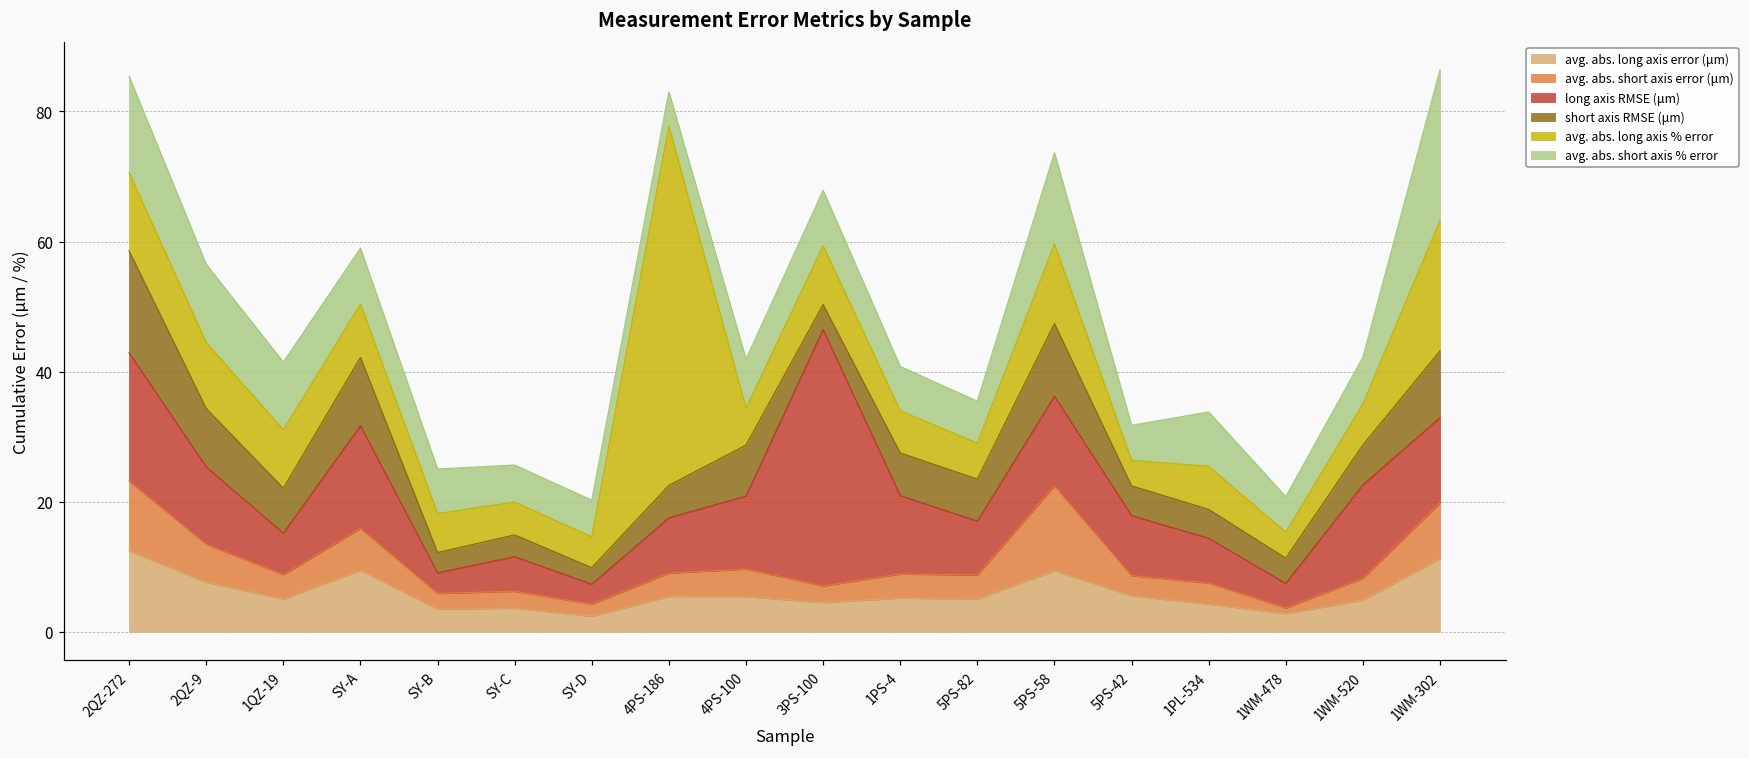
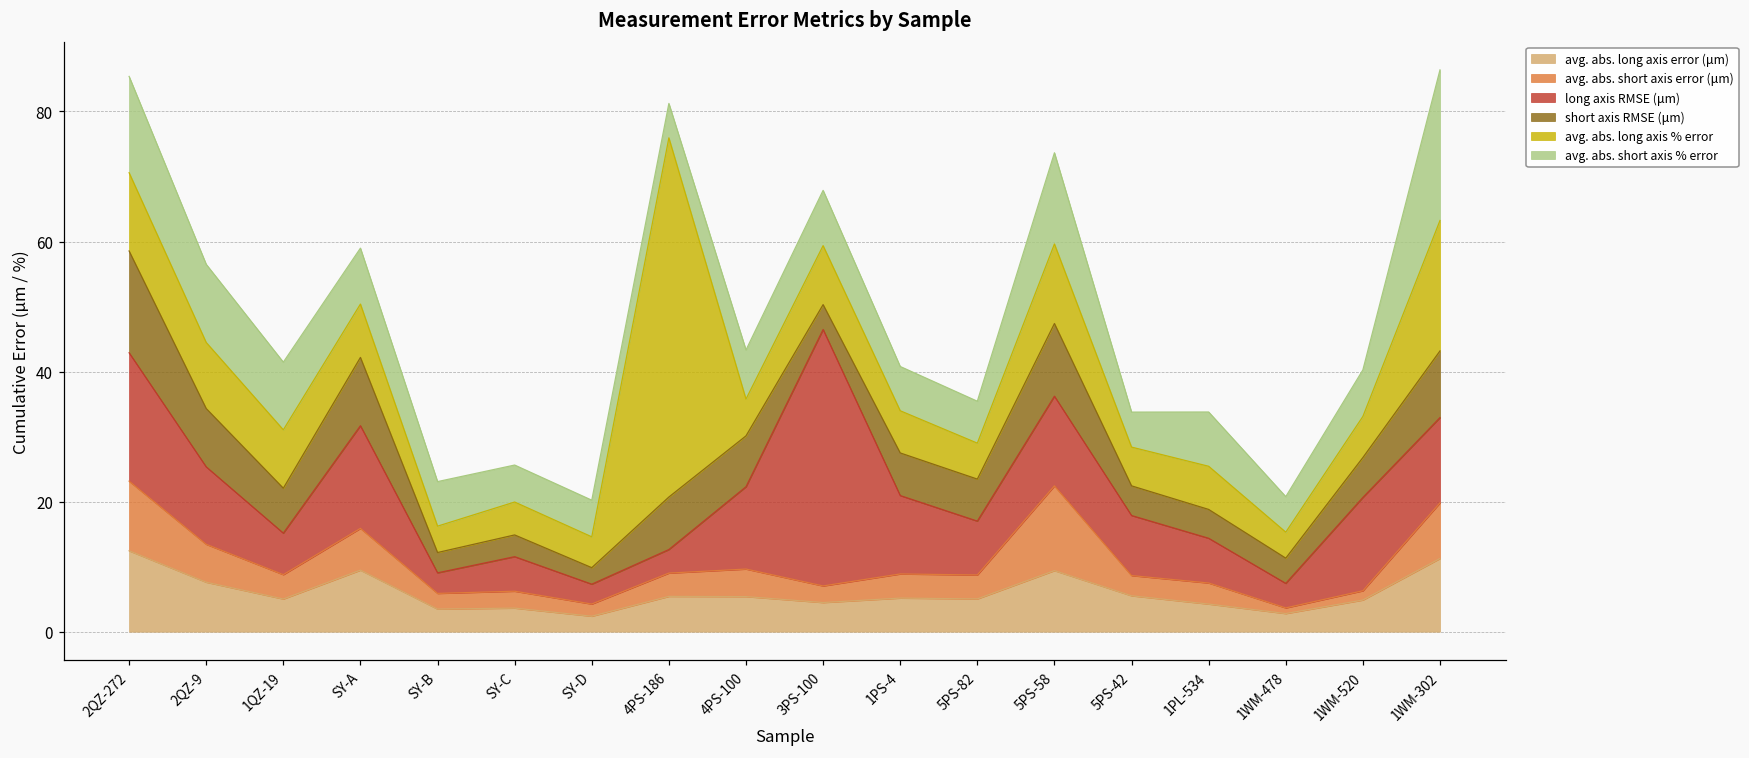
avg. abs. long axis % error, SY-B: 6 -> 4
long axis RMSE (μm), 4PS-186: 9 -> 4
short axis RMSE (μm), 4PS-186: 5 -> 8
long axis RMSE (μm), 4PS-100: 11 -> 13
avg. abs. long axis % error, 5PS-42: 4 -> 6
avg. abs. short axis error (μm), 1WM-520: 3 -> 1
